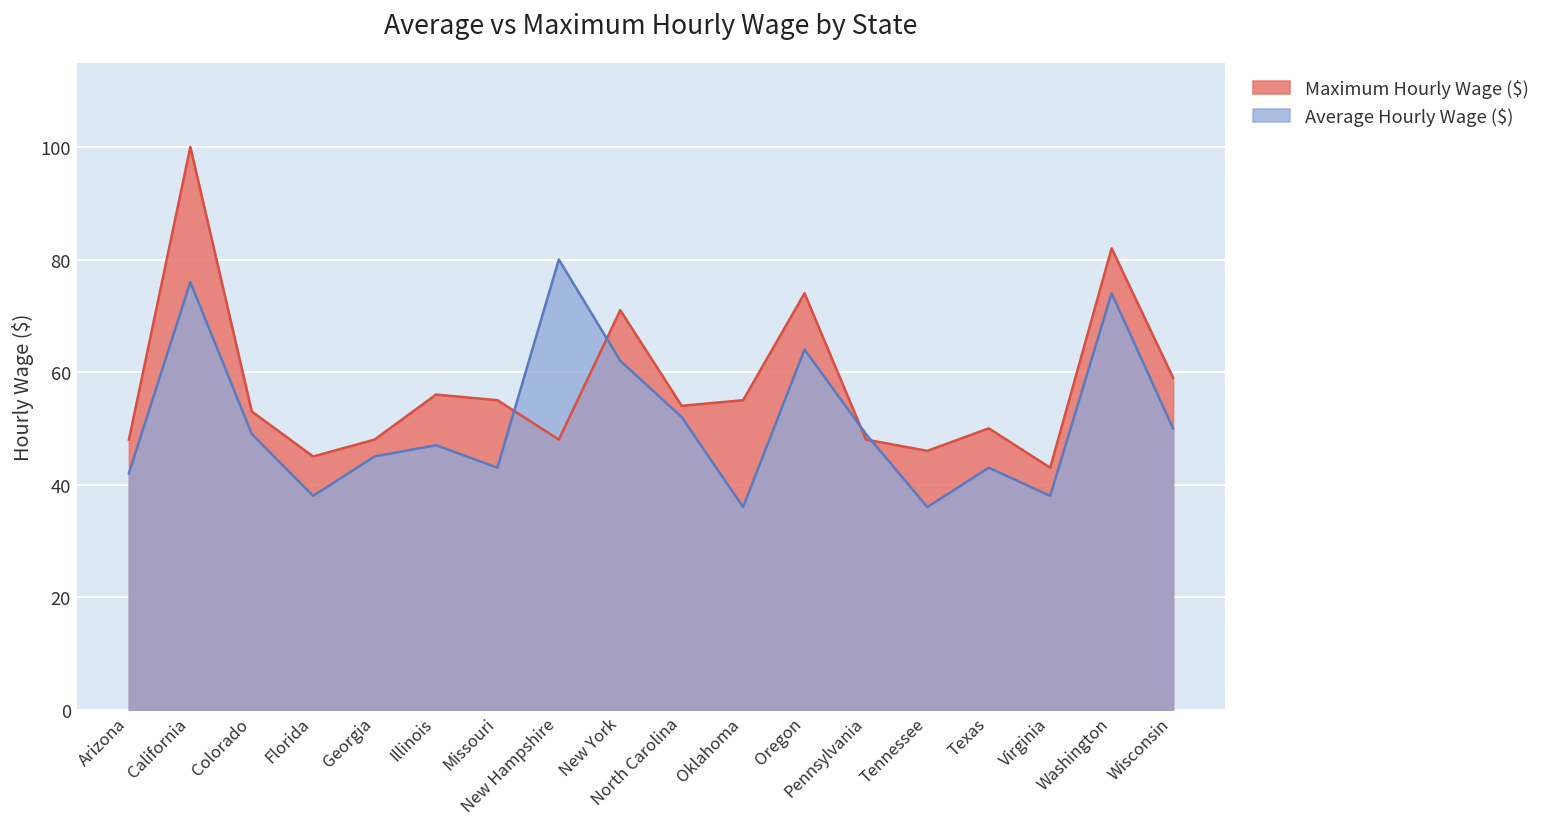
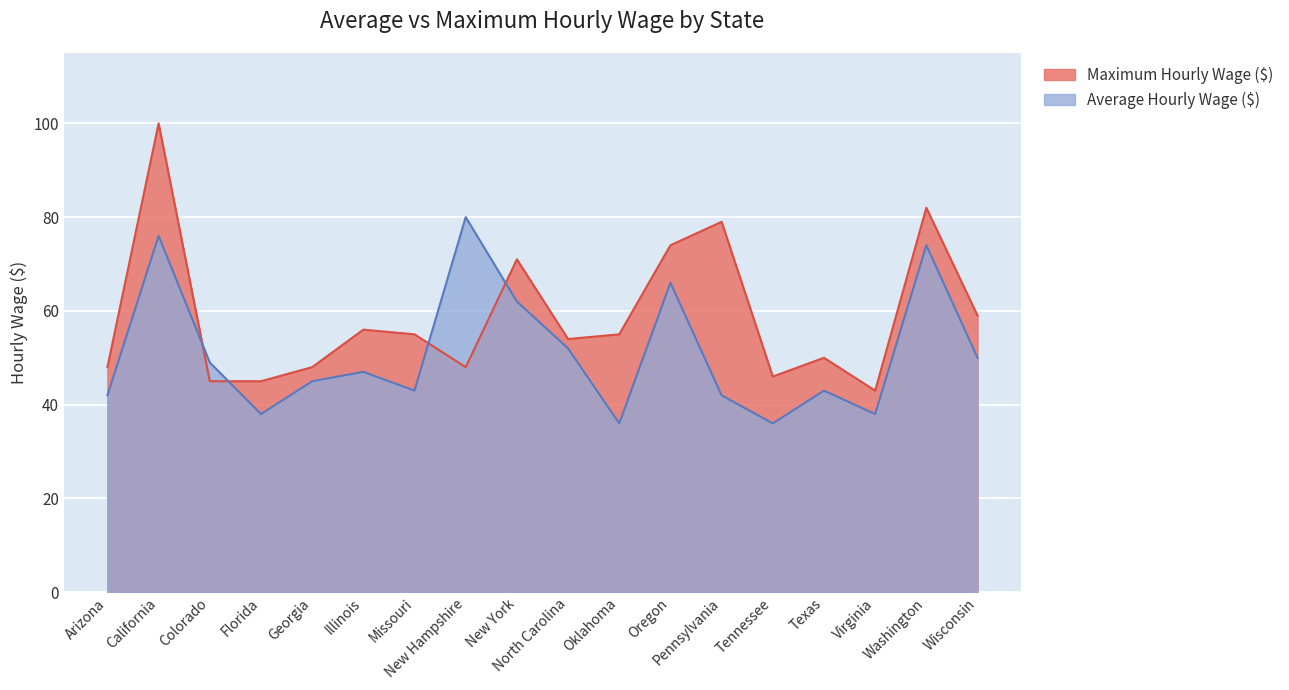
Maximum Hourly Wage ($), Colorado: 53 -> 45
Average Hourly Wage ($), Oregon: 64 -> 66
Maximum Hourly Wage ($), Pennsylvania: 48 -> 79
Average Hourly Wage ($), Pennsylvania: 49 -> 42
